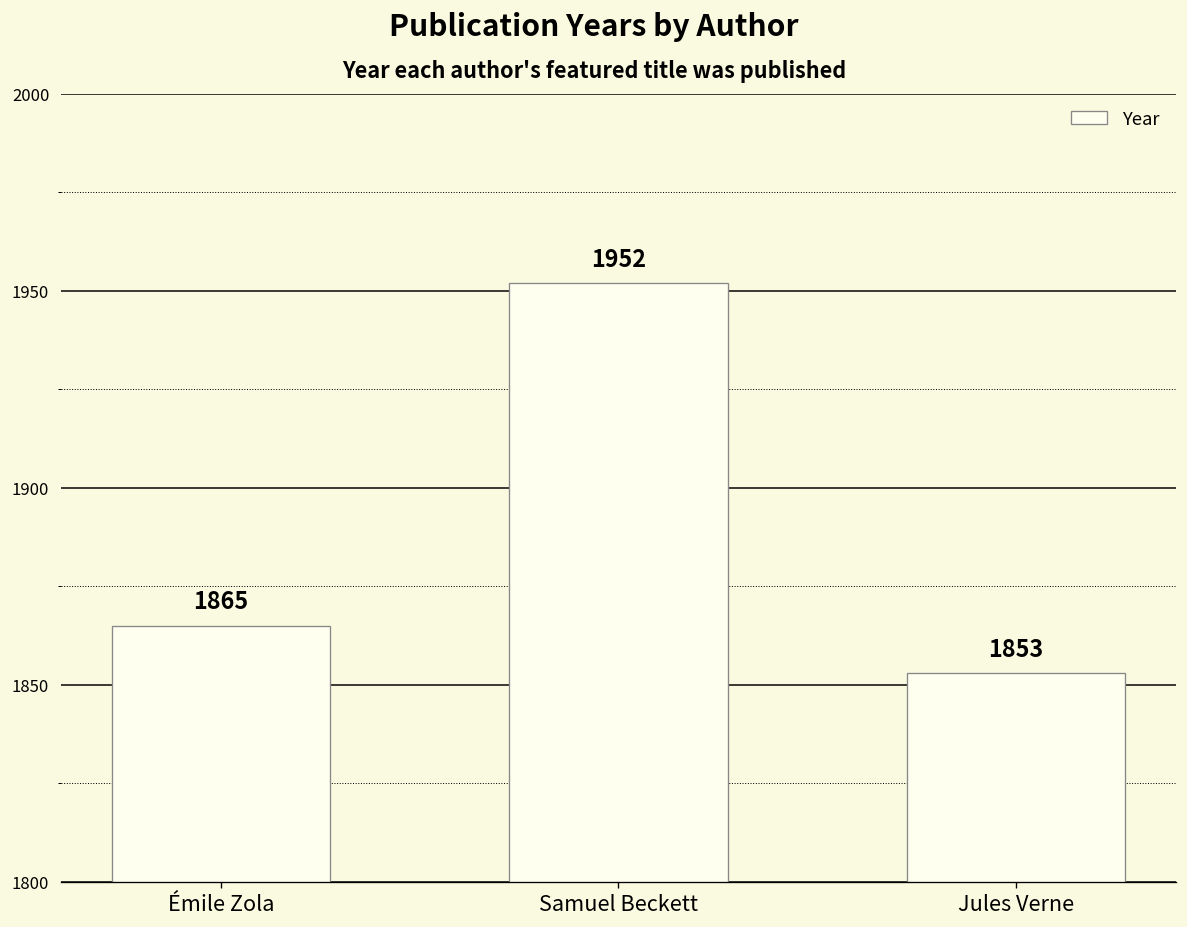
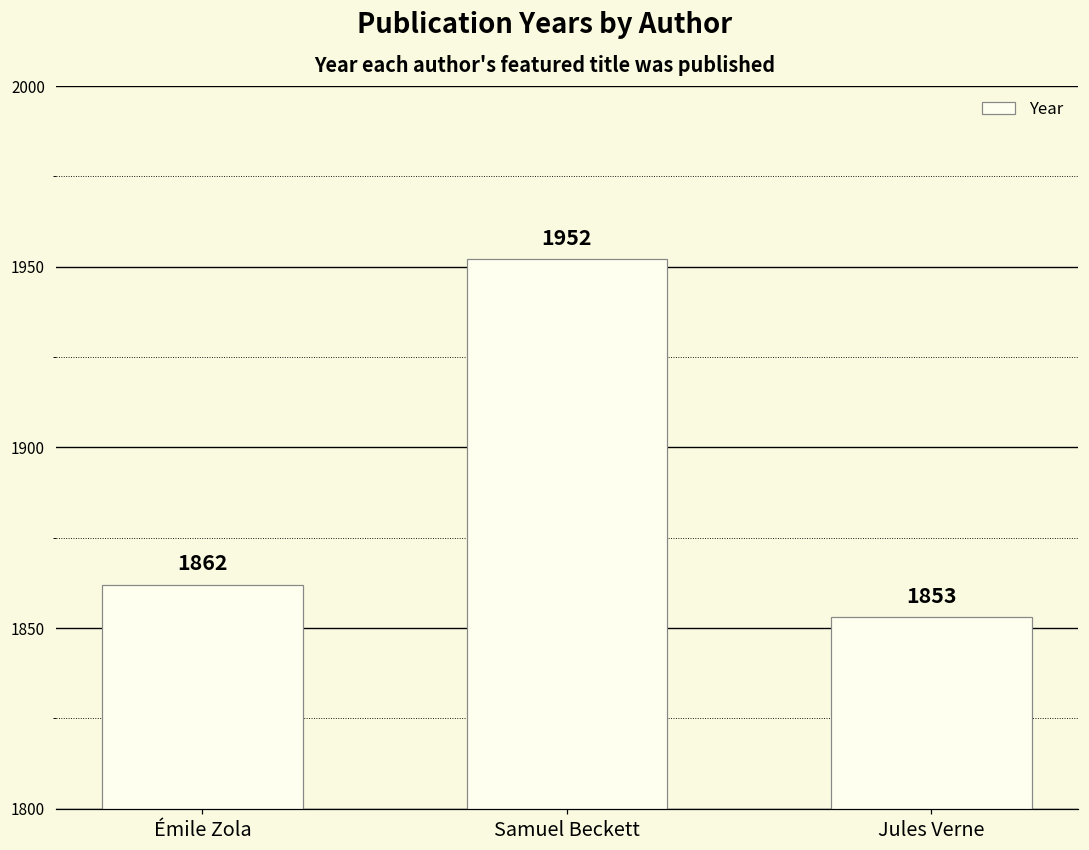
Émile Zola: 1865 -> 1862
